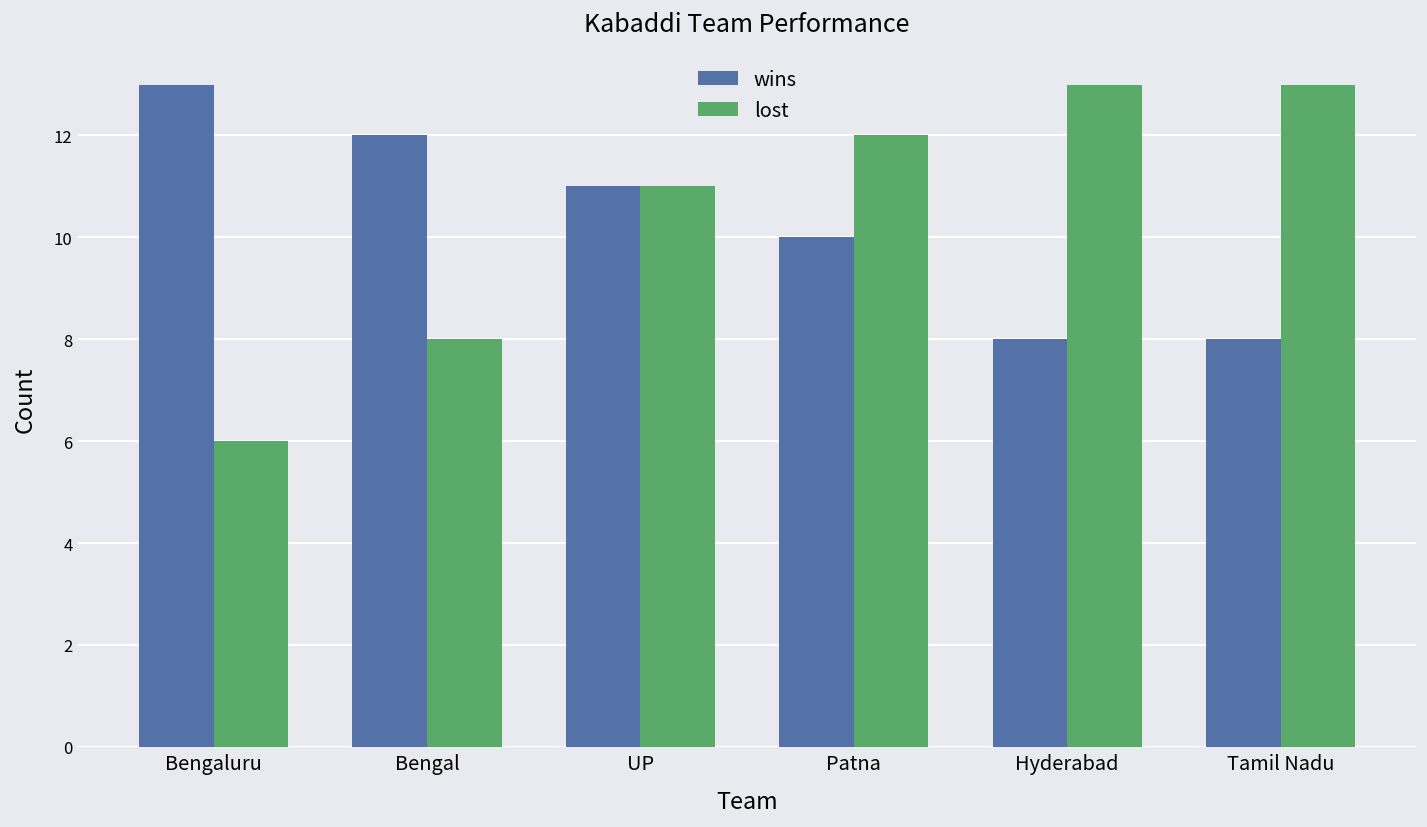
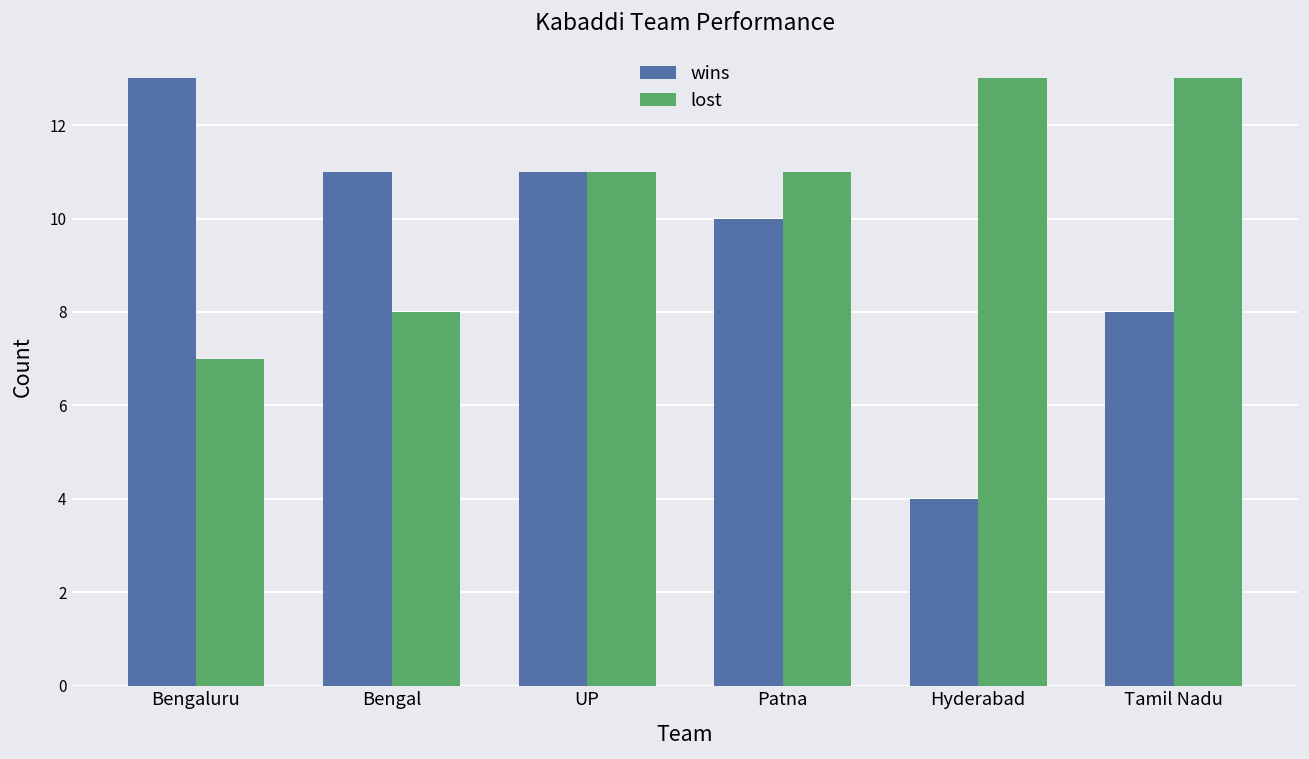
lost, Bengaluru: 6 -> 7
wins, Bengal: 12 -> 11
lost, Patna: 12 -> 11
wins, Hyderabad: 8 -> 4
